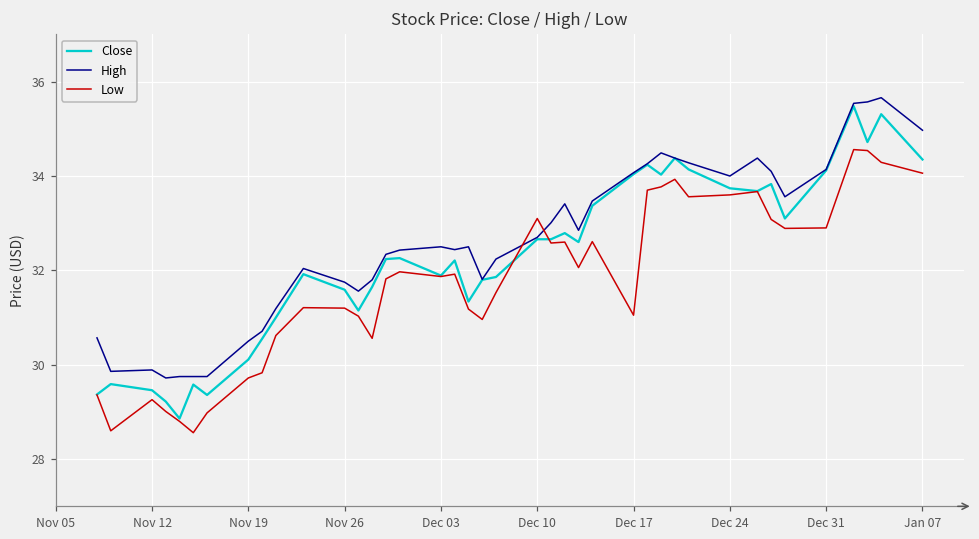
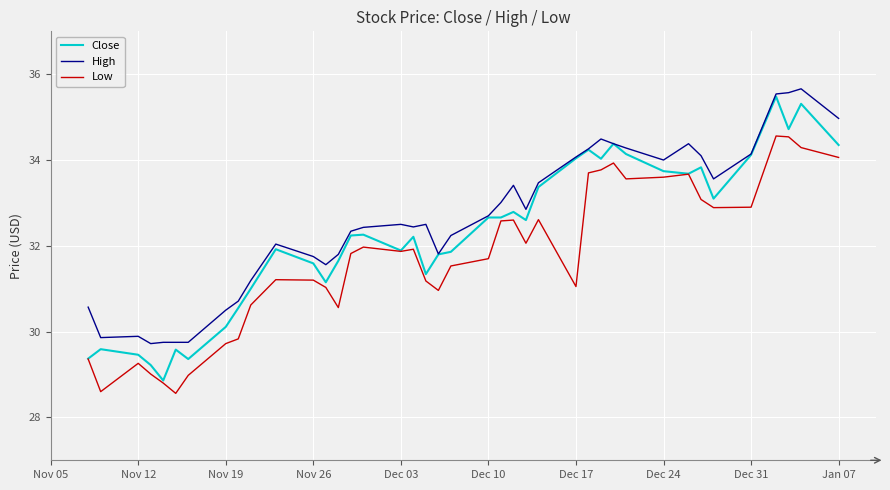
Low, Dec 10: 33.1 -> 31.7
